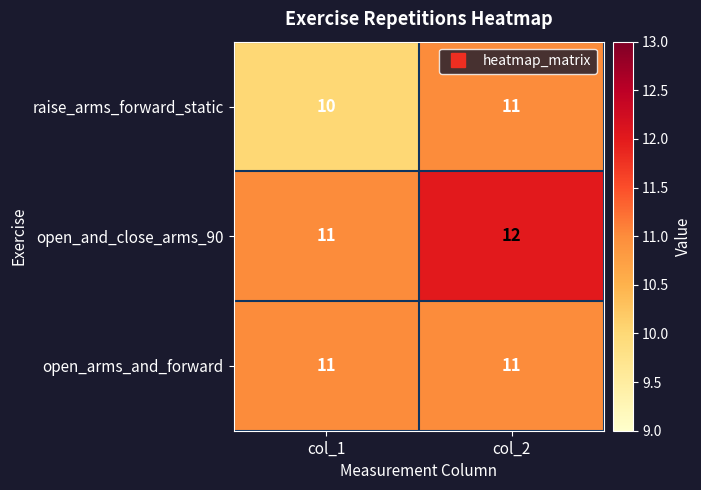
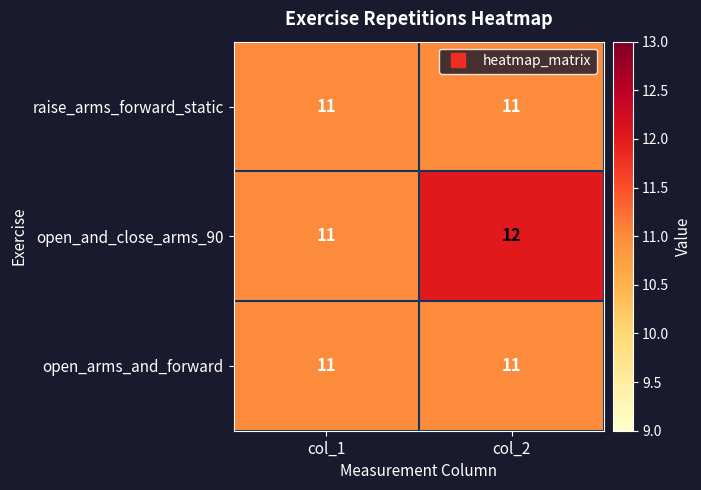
raise_arms_forward_static, col_1: 10 -> 11
